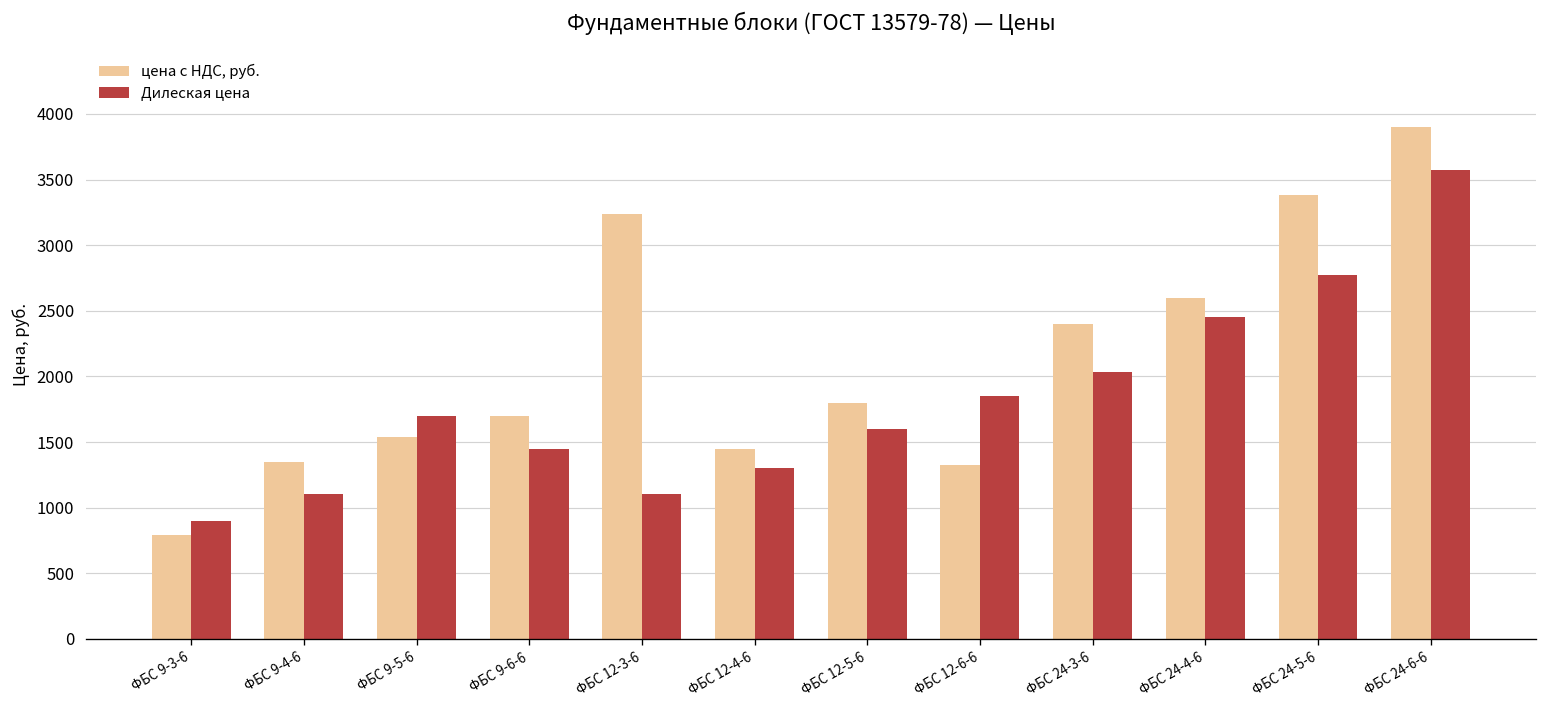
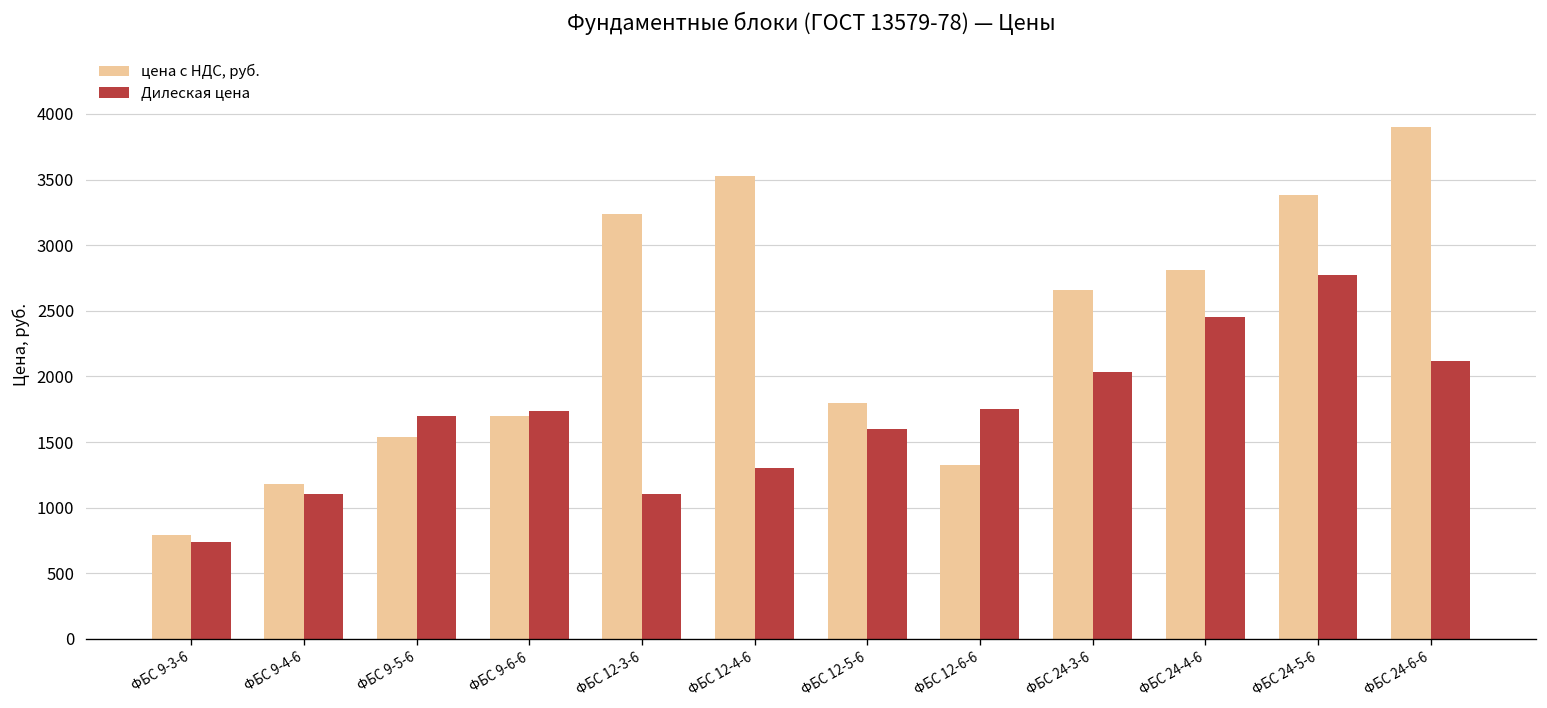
Дилеская цена, ФБС 9-3-6: 900 -> 740
цена с НДС, руб., ФБС 9-4-6: 1350 -> 1180
Дилеская цена, ФБС 9-6-6: 1450 -> 1730
цена с НДС, руб., ФБС 12-4-6: 1450 -> 3530
Дилеская цена, ФБС 12-6-6: 1850 -> 1750
цена с НДС, руб., ФБС 24-3-6: 2400 -> 2660
цена с НДС, руб., ФБС 24-4-6: 2600 -> 2810
Дилеская цена, ФБС 24-6-6: 3570 -> 2120
